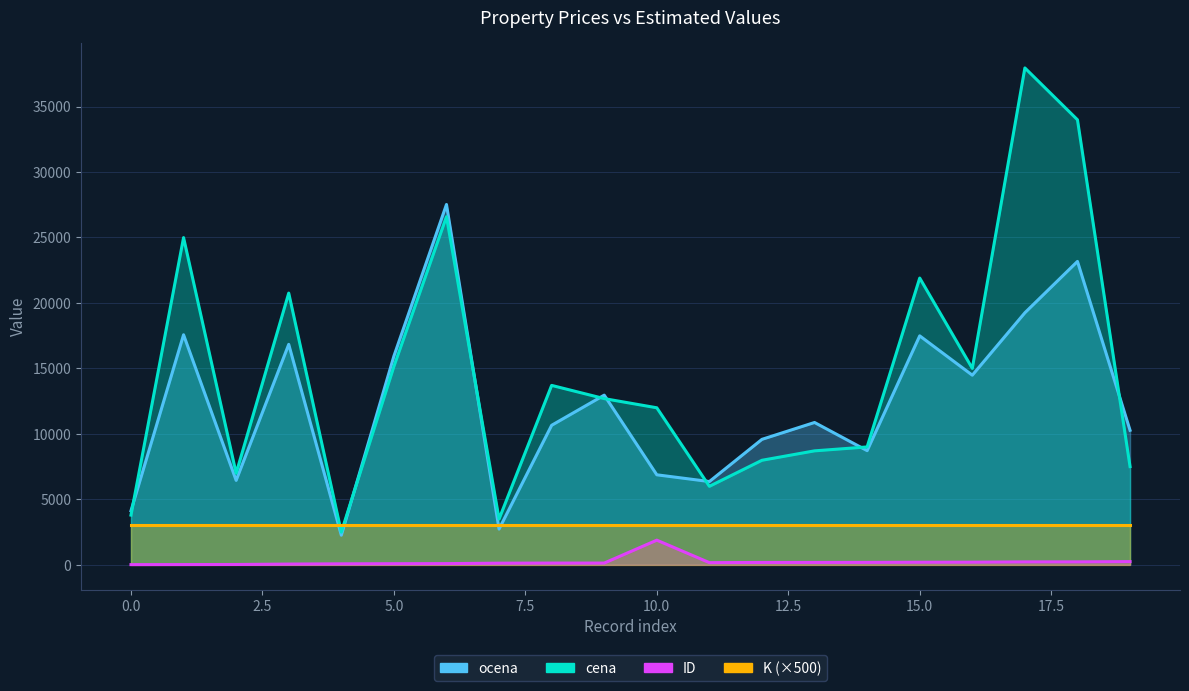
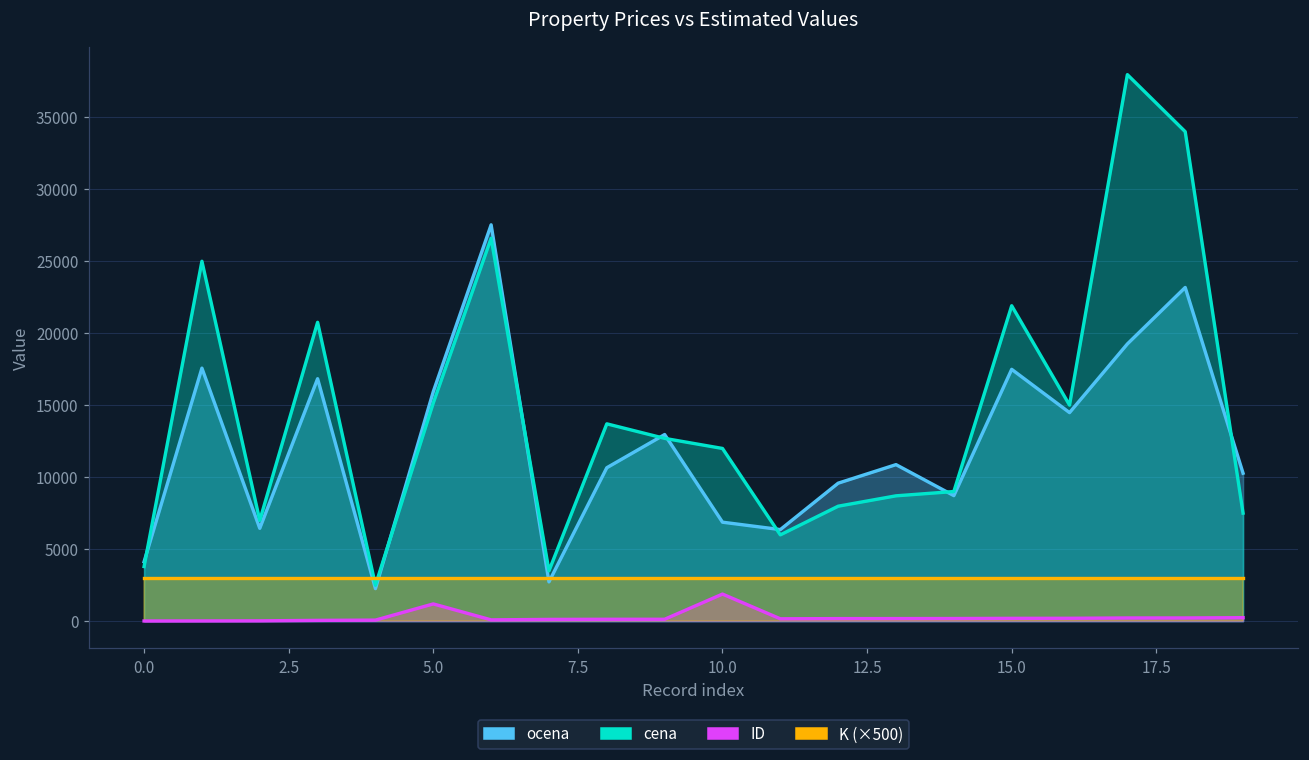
ID, 5.0: 100 -> 1200
